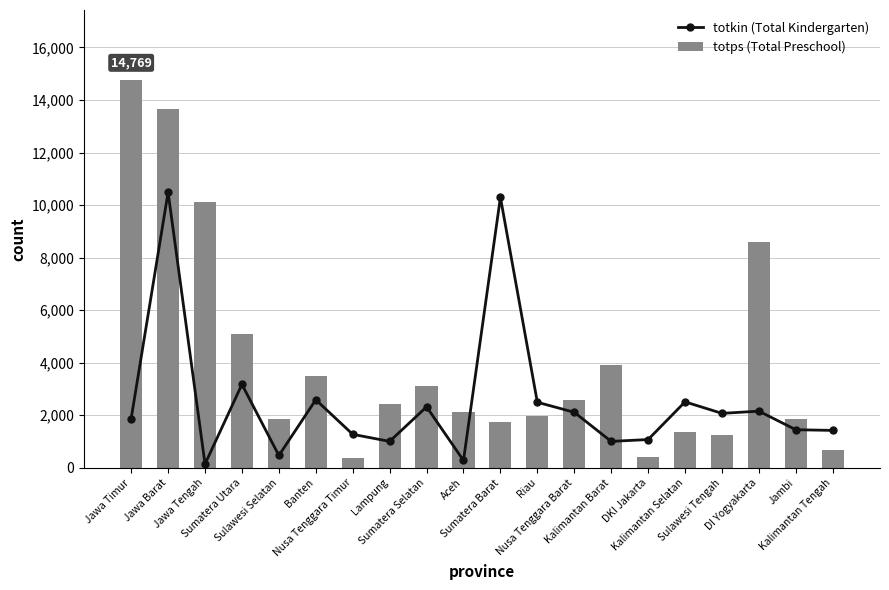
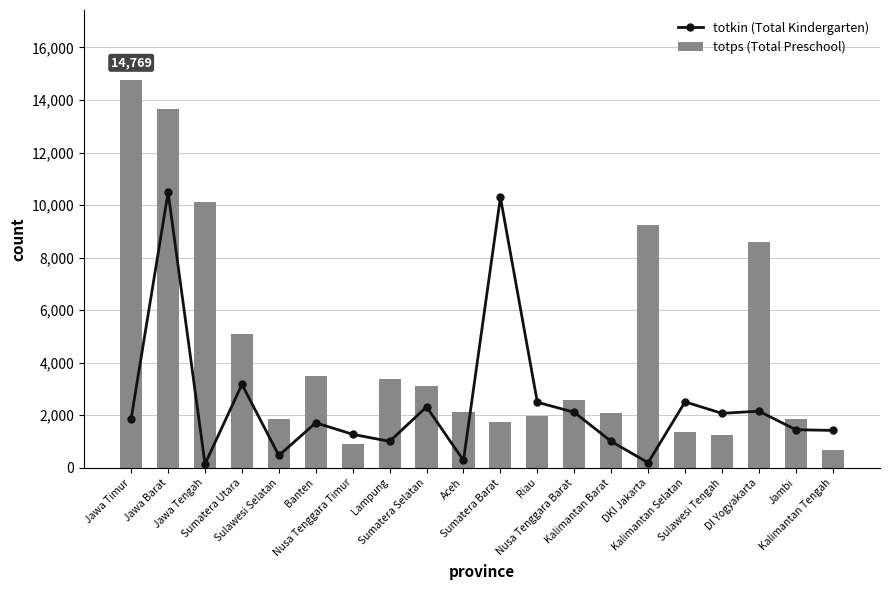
totkin (Total Kindergarten), Banten: 2,600 -> 1,700
totps (Total Preschool), Nusa Tenggara Timur: 400 -> 900
totps (Total Preschool), Lampung: 2,400 -> 3,400
totps (Total Preschool), Kalimantan Barat: 3,900 -> 2,100
totkin (Total Kindergarten), DKI Jakarta: 1,100 -> 200
totps (Total Preschool), DKI Jakarta: 400 -> 9,300
